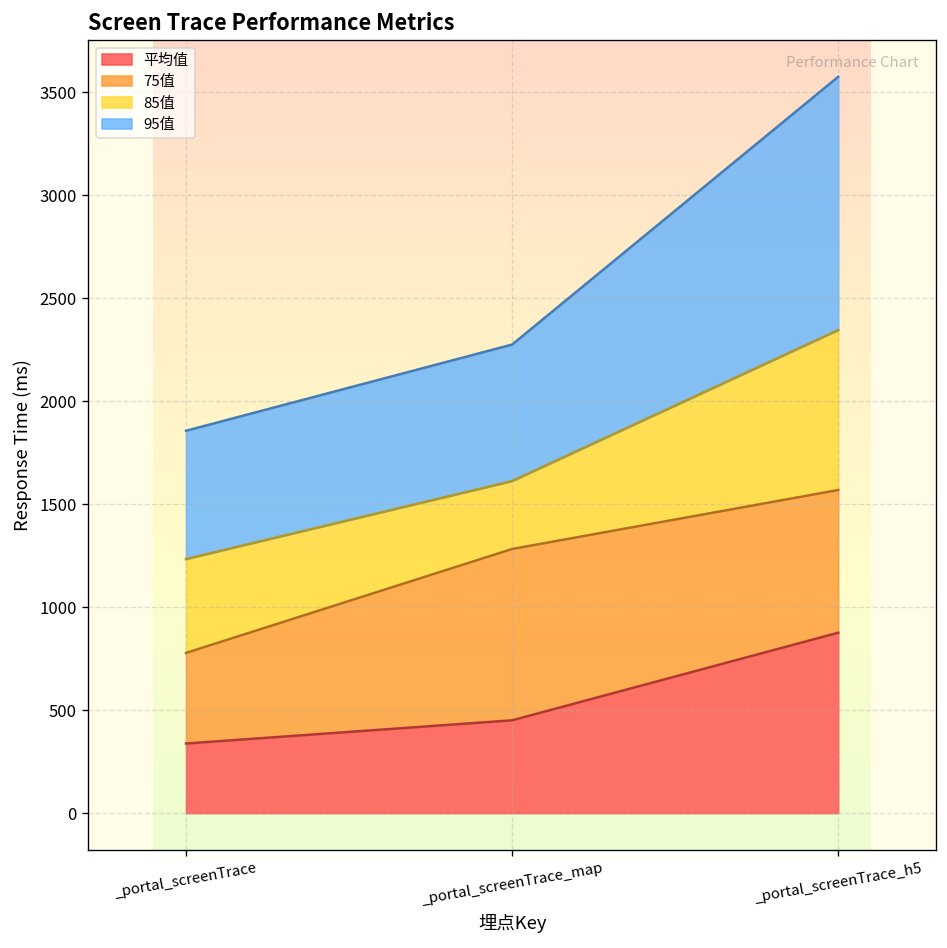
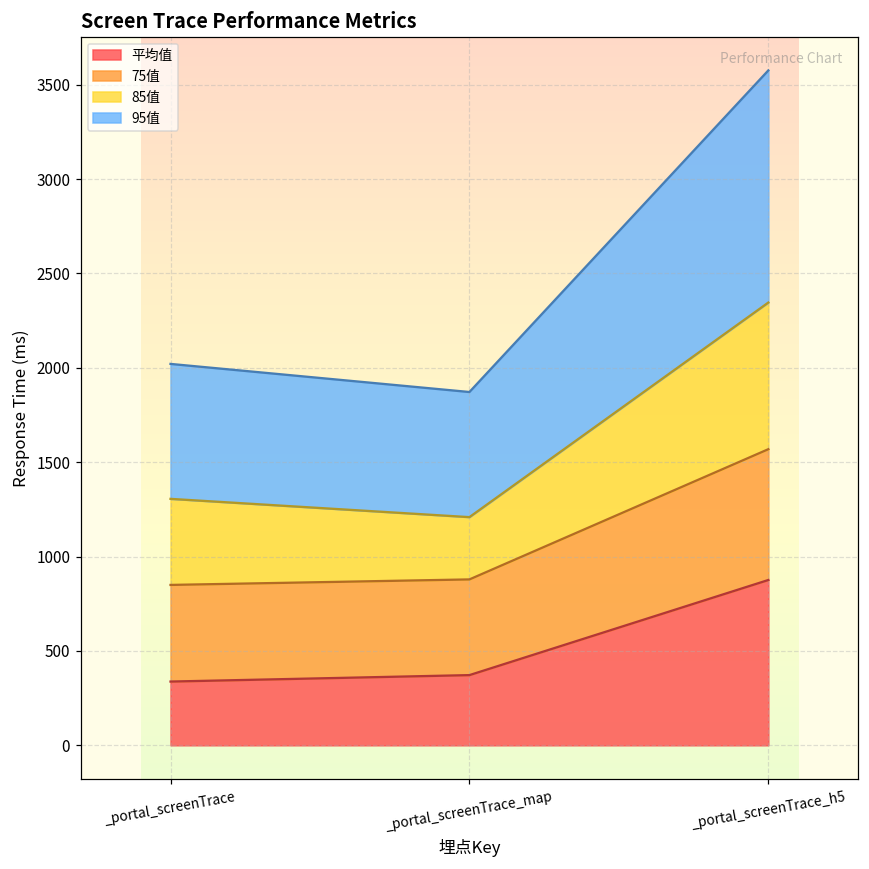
75值, _portal_screenTrace: 440 -> 510
95值, _portal_screenTrace: 620 -> 720
平均值, _portal_screenTrace_map: 450 -> 370
75值, _portal_screenTrace_map: 830 -> 510
